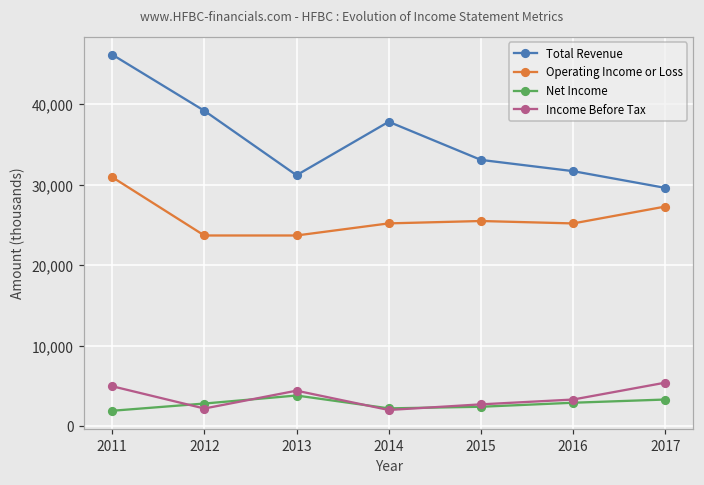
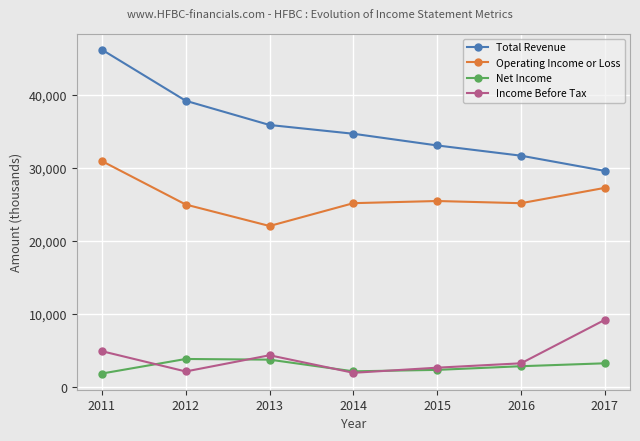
Operating Income or Loss, 2012: 24,000 -> 25,000
Net Income, 2012: 3,000 -> 4,000
Total Revenue, 2013: 31,000 -> 36,000
Operating Income or Loss, 2013: 24,000 -> 22,000
Total Revenue, 2014: 38,000 -> 35,000
Income Before Tax, 2017: 5,000 -> 9,000
